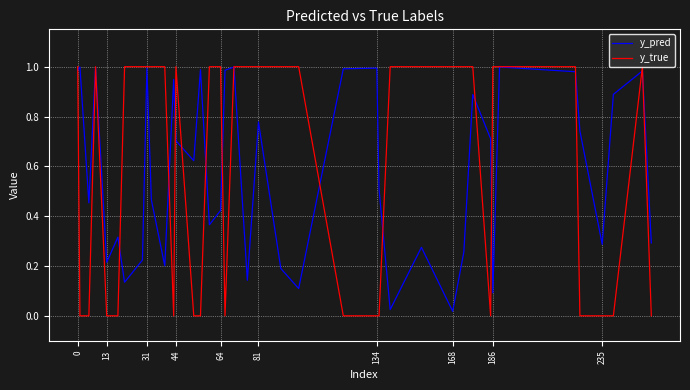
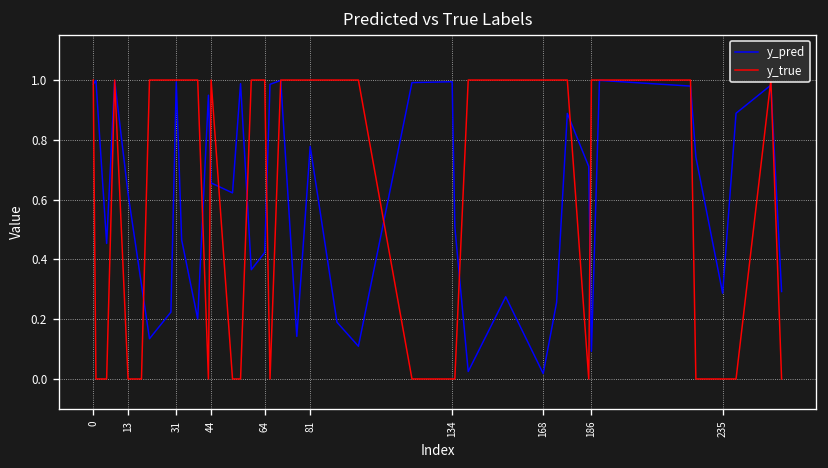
y_pred, 13: 0.21 -> 0.62
y_pred, 44: 0.70 -> 0.66
